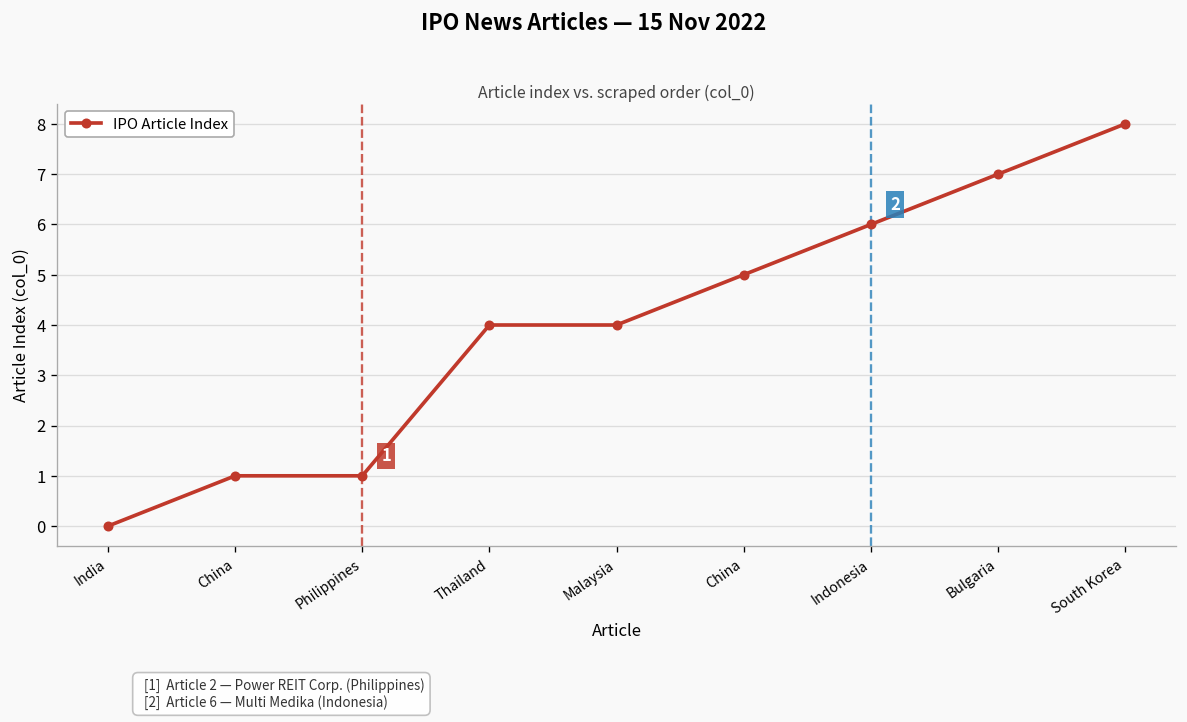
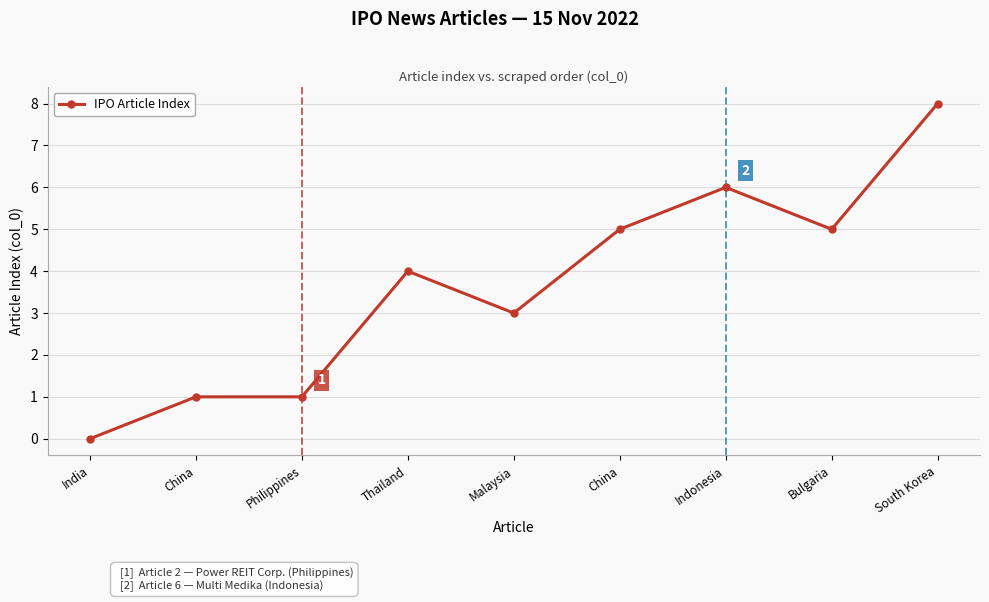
Malaysia: 4 -> 3
Bulgaria: 7 -> 5
